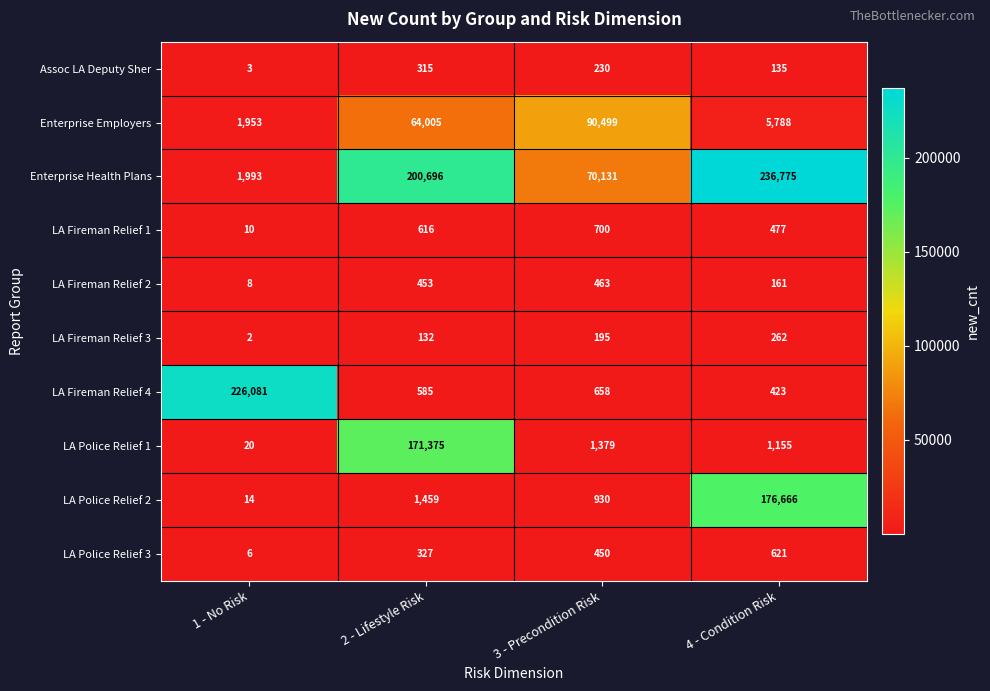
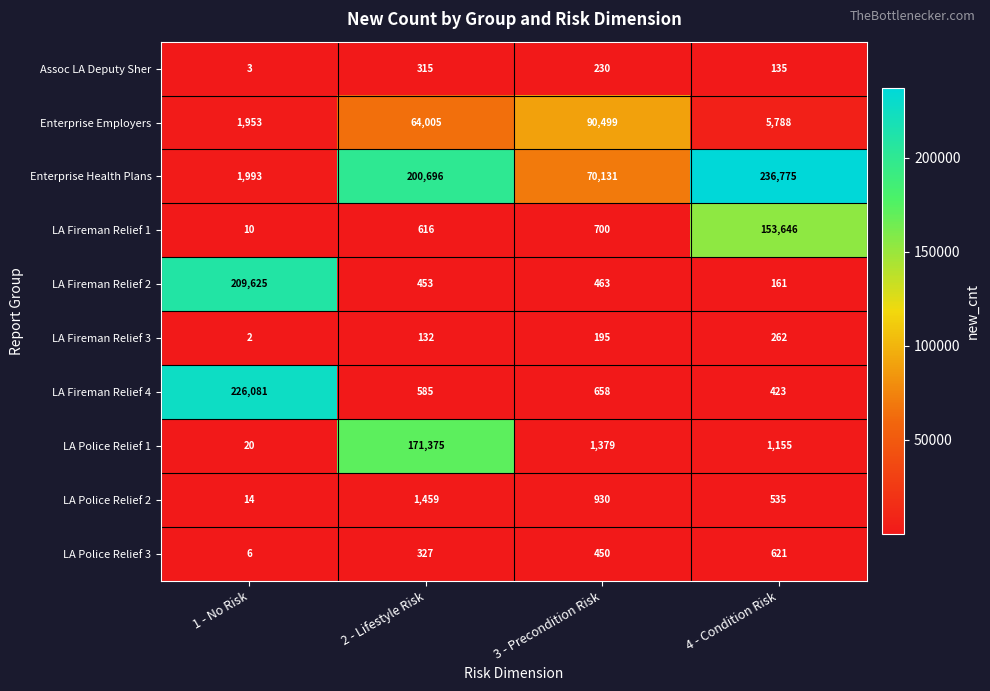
LA Fireman Relief 1, 4 - Condition Risk: 477 -> 153,646
LA Fireman Relief 2, 1 - No Risk: 8 -> 209,625
LA Police Relief 2, 4 - Condition Risk: 176,666 -> 535
